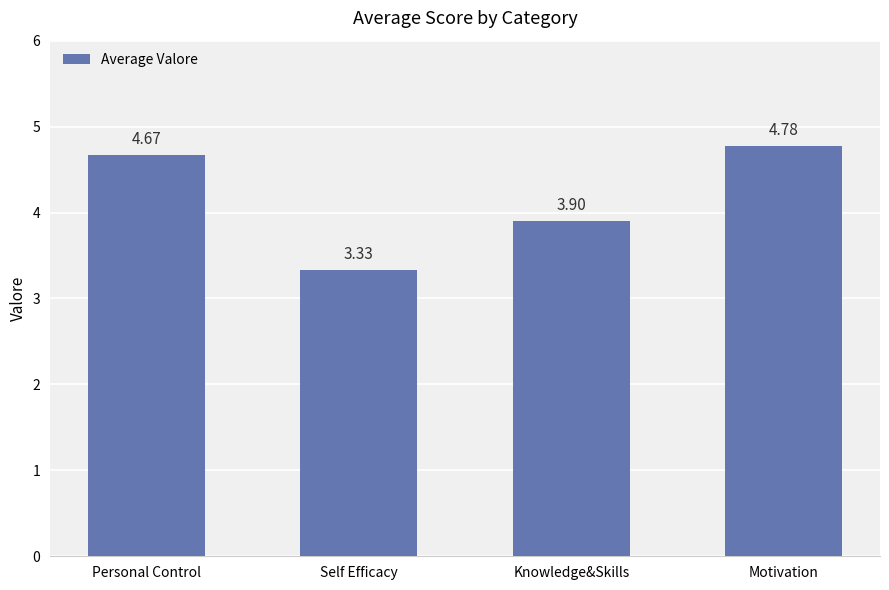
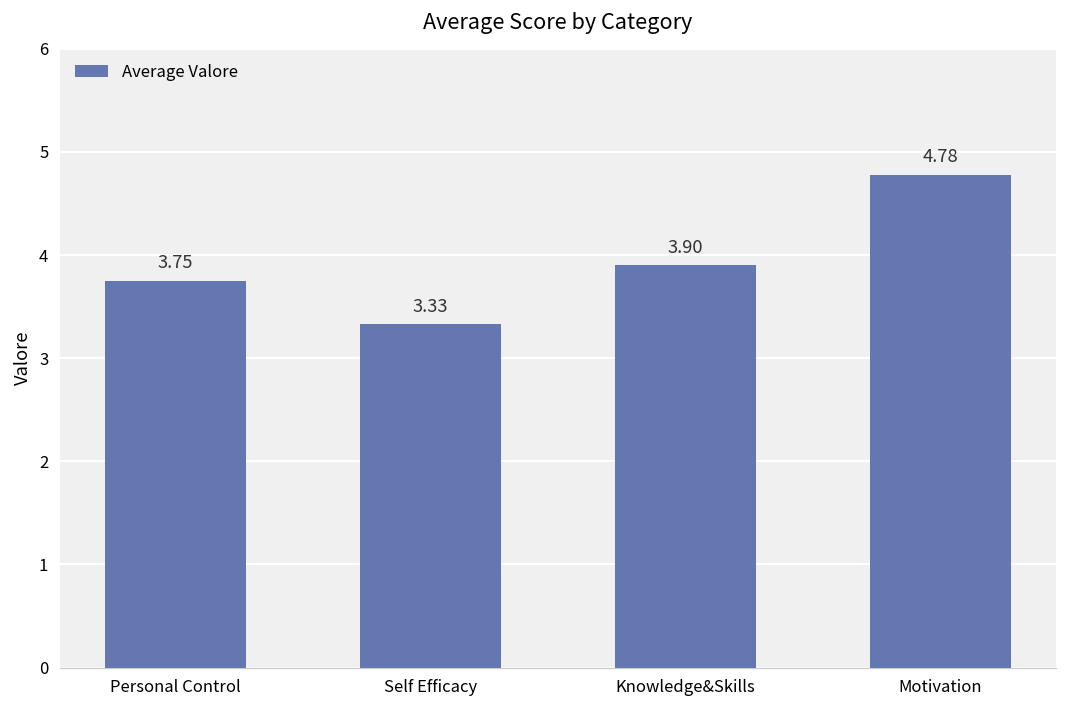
Personal Control: 4.67 -> 3.75
